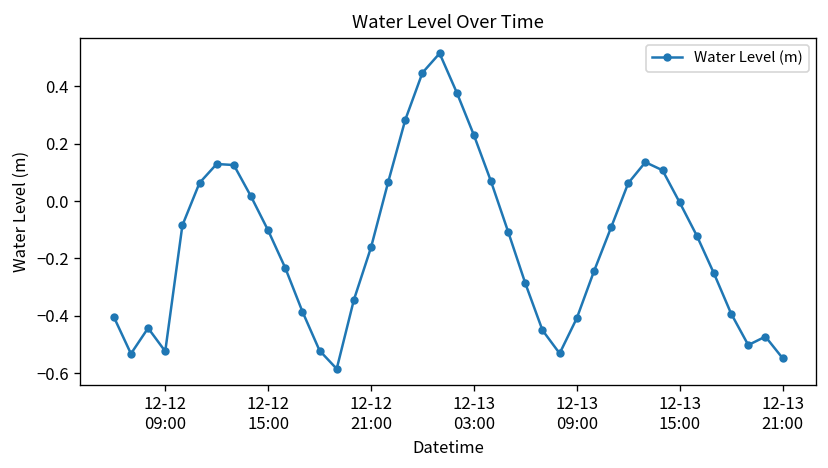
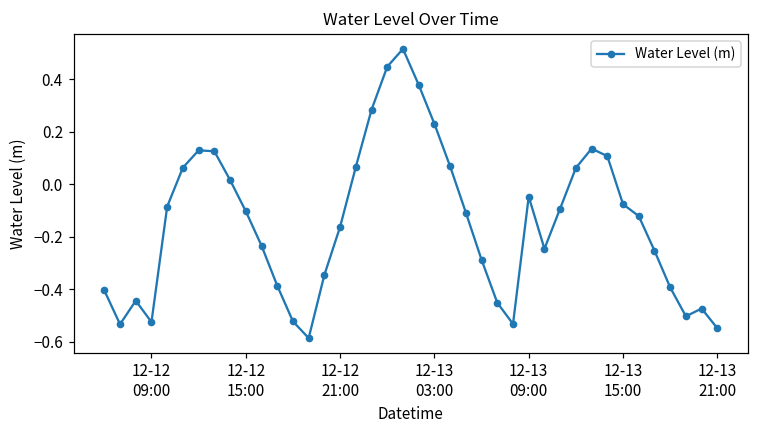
12-13 09:00: -0.41 -> -0.05
12-13 15:00: 0.00 -> -0.08
